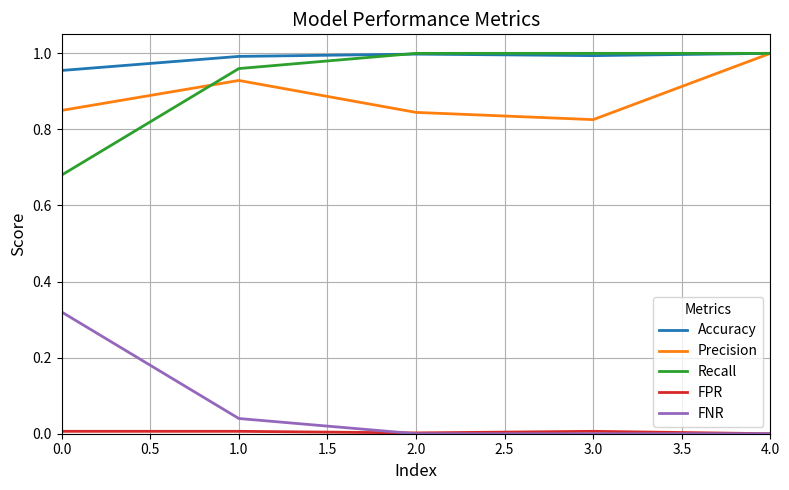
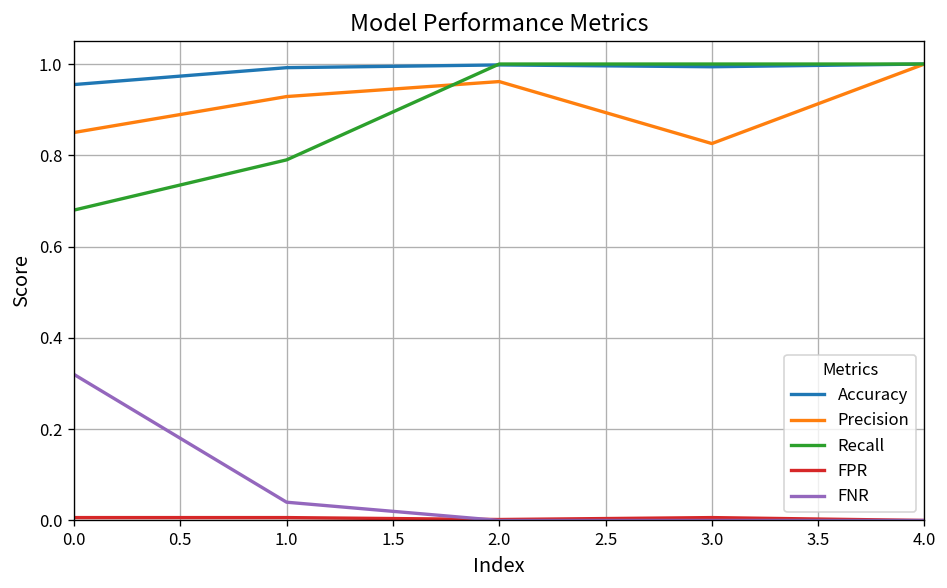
Recall, 1.0: 0.96 -> 0.79
Precision, 2.0: 0.84 -> 0.96
